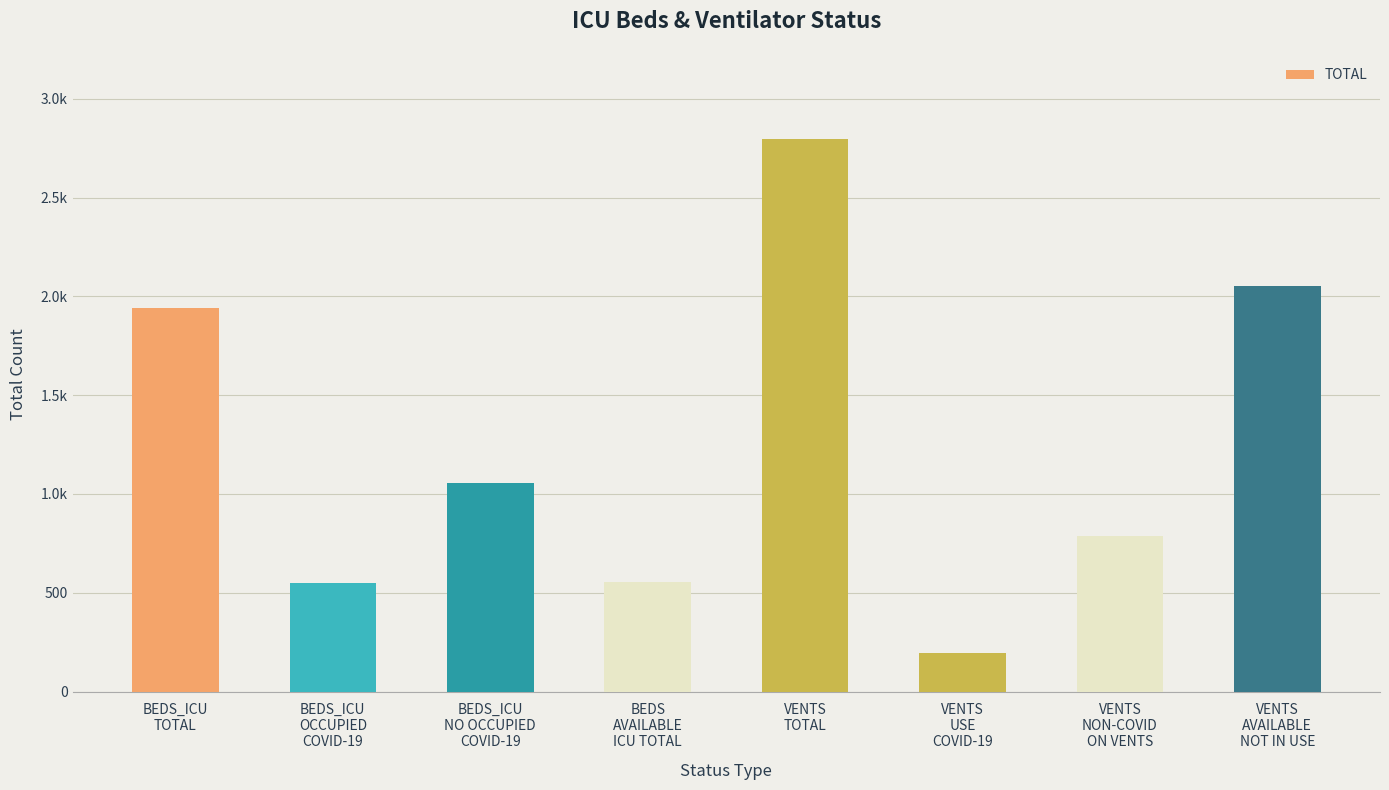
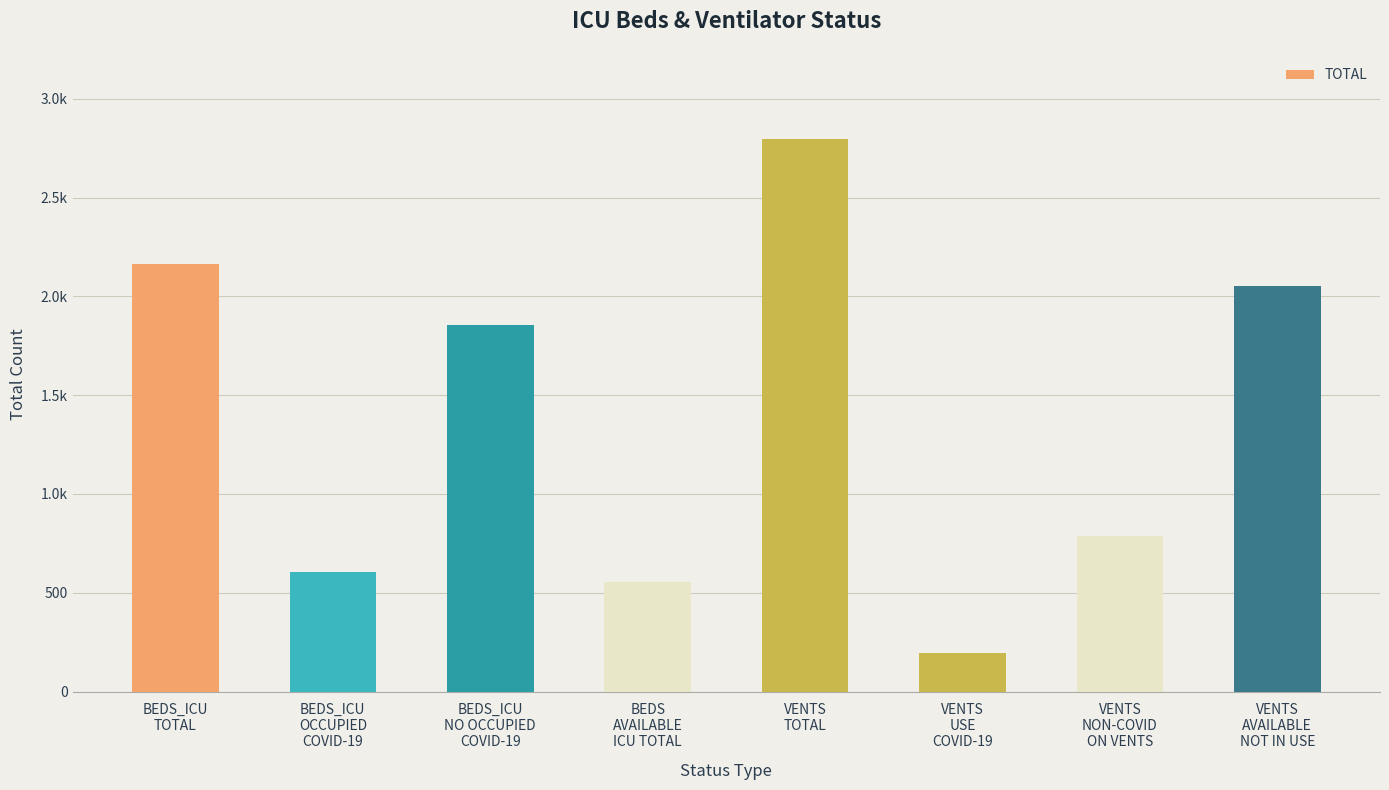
BEDS_ICU TOTAL: 1940 -> 2160
BEDS_ICU OCCUPIED COVID-19: 550 -> 610
BEDS_ICU NO OCCUPIED COVID-19: 1060 -> 1860
